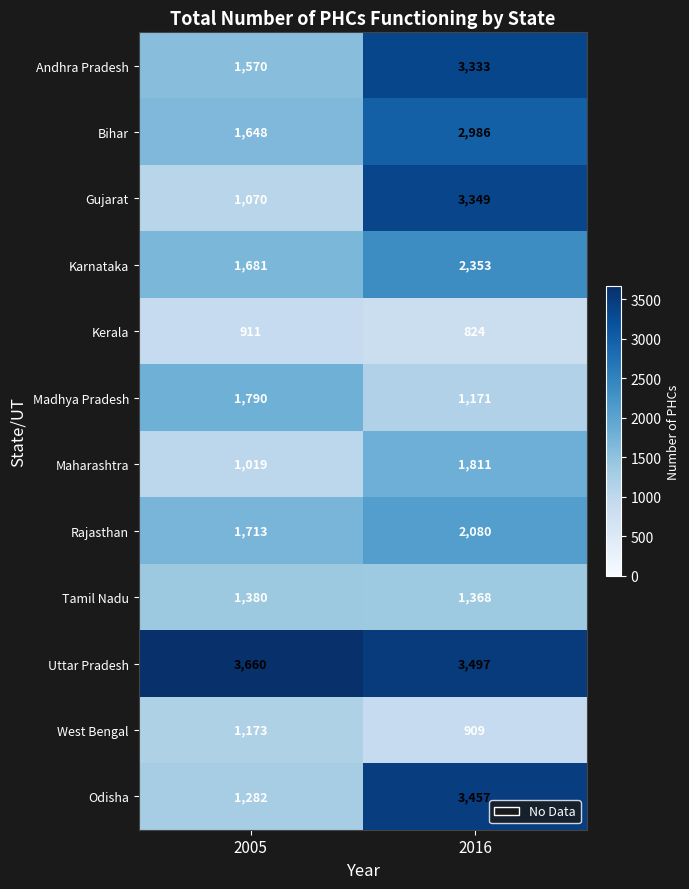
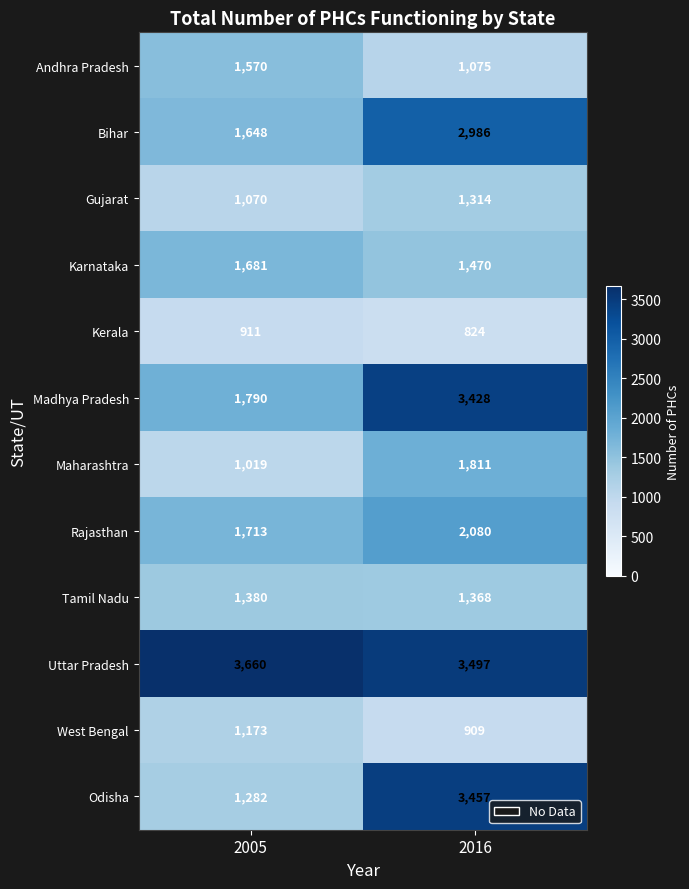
Andhra Pradesh, 2016: 3,333 -> 1,075
Gujarat, 2016: 3,349 -> 1,314
Karnataka, 2016: 2,353 -> 1,470
Madhya Pradesh, 2016: 1,171 -> 3,428
